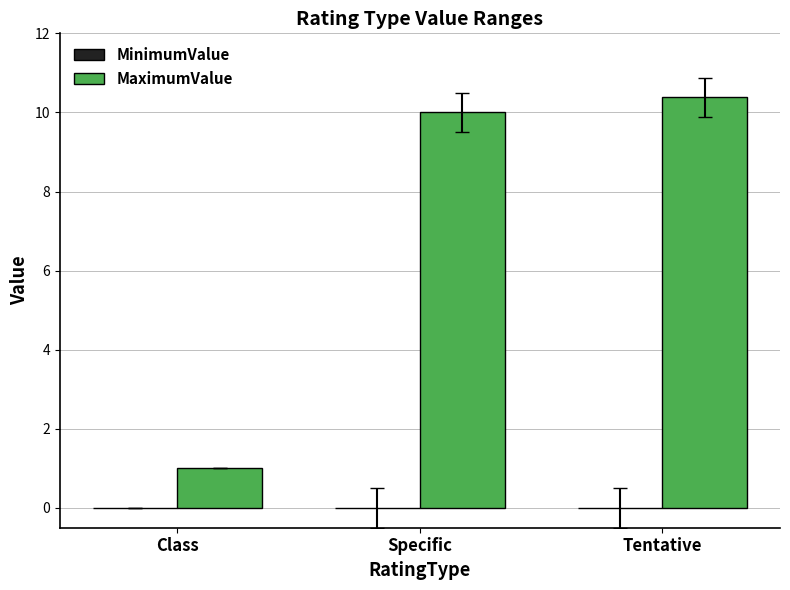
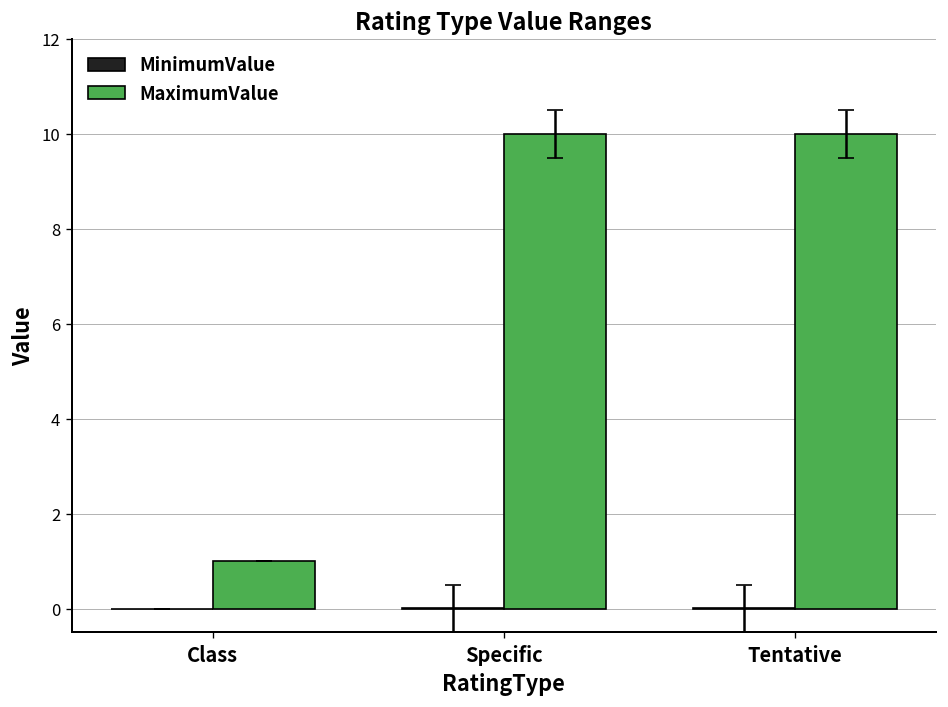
MaximumValue, Tentative: 10.4 -> 10.0
